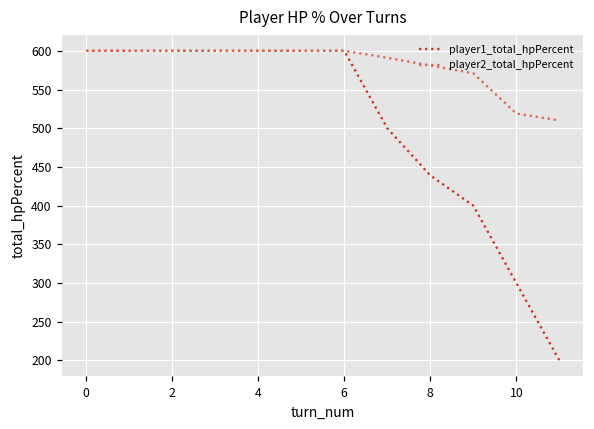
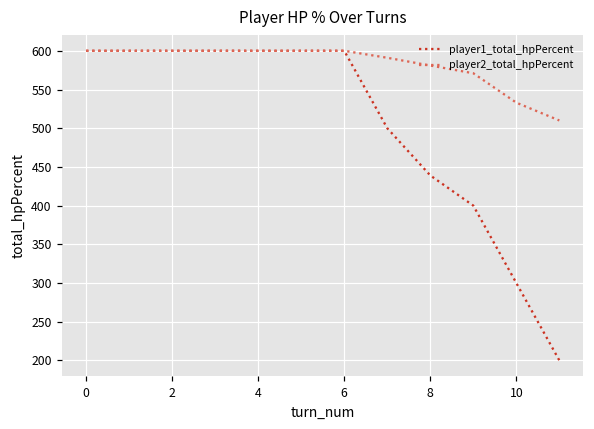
player2_total_hpPercent, 10: 520 -> 530
